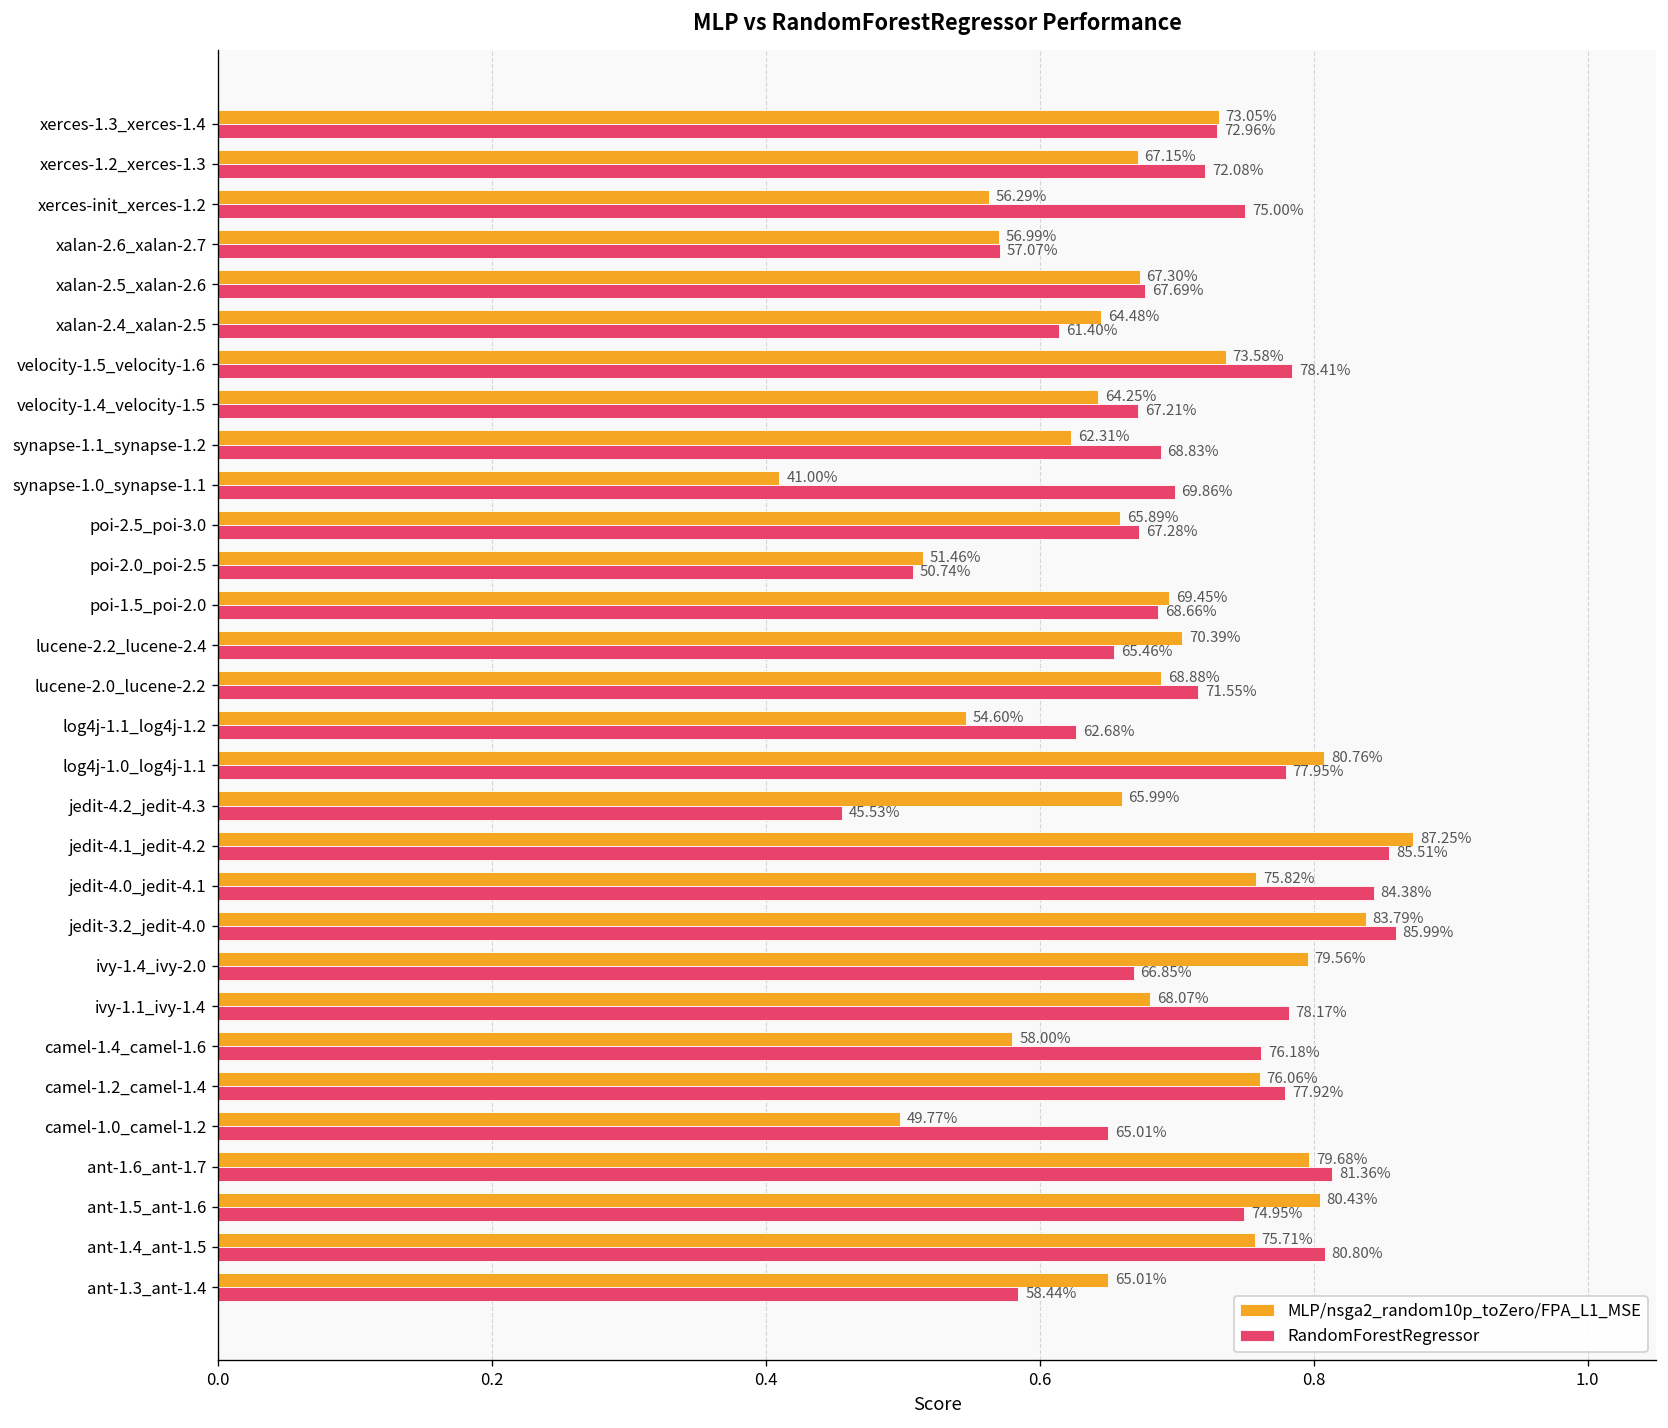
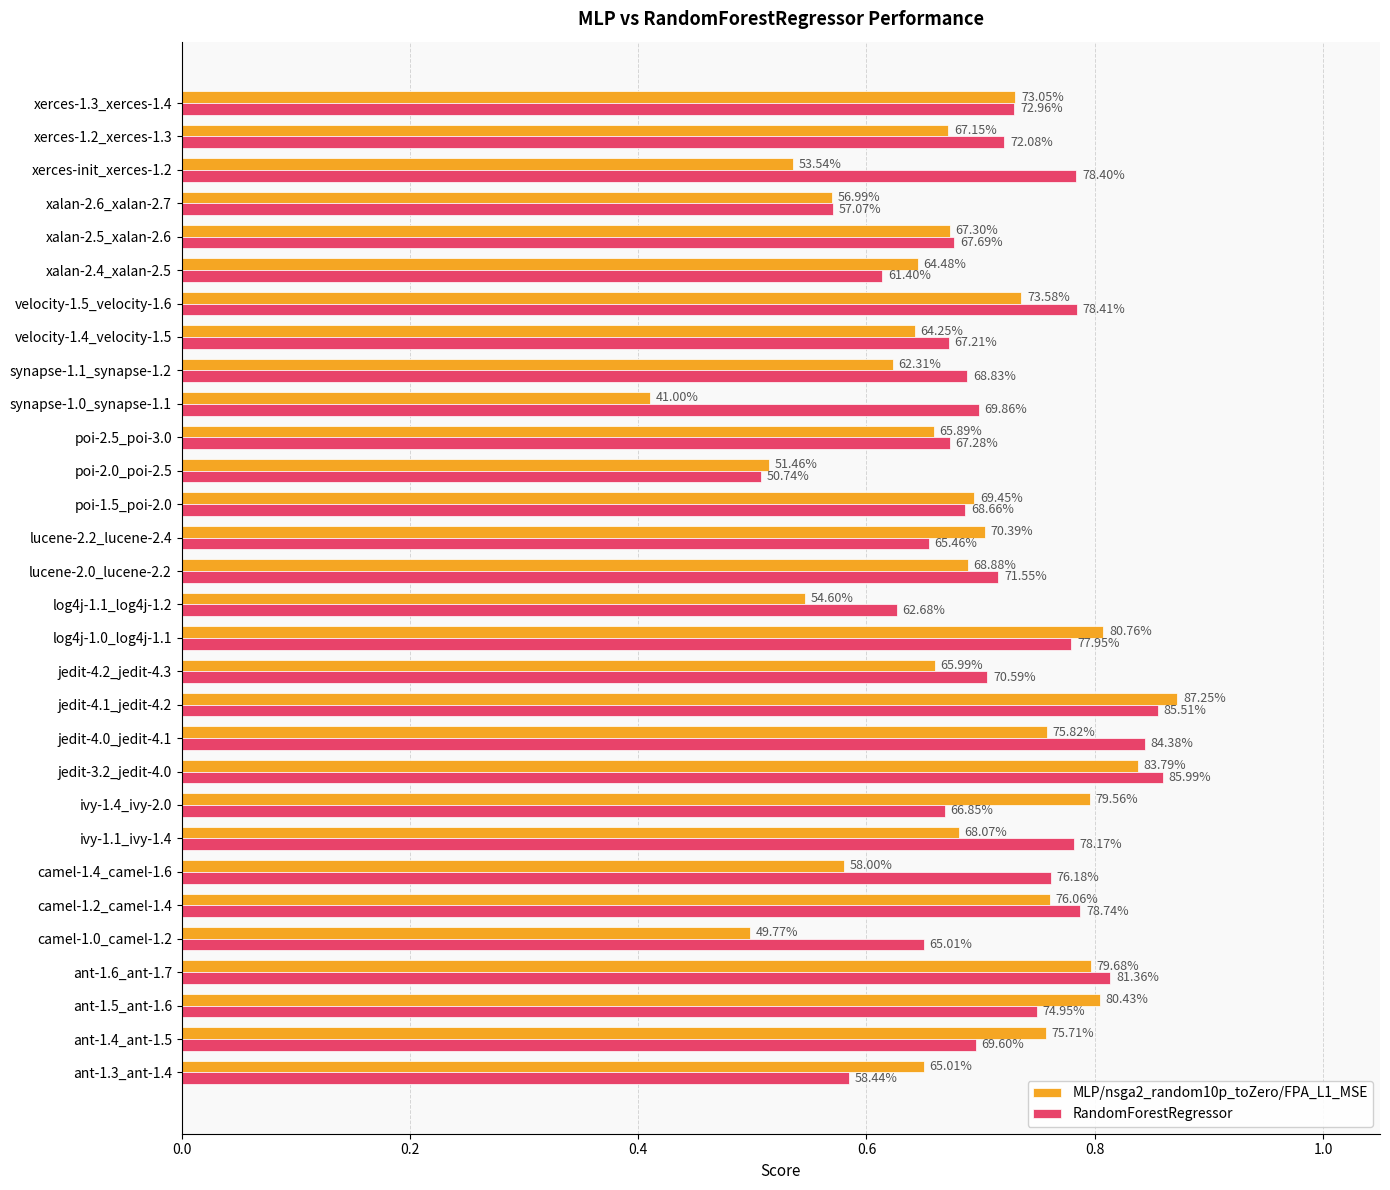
MLP/nsga2_random10p_toZero/FPA_L1_MSE, xerces-init_xerces-1.2: 56.29% -> 53.54%
RandomForestRegressor, xerces-init_xerces-1.2: 75.00% -> 78.40%
RandomForestRegressor, jedit-4.2_jedit-4.3: 45.53% -> 70.59%
RandomForestRegressor, camel-1.2_camel-1.4: 77.92% -> 78.74%
RandomForestRegressor, ant-1.4_ant-1.5: 80.80% -> 69.60%
